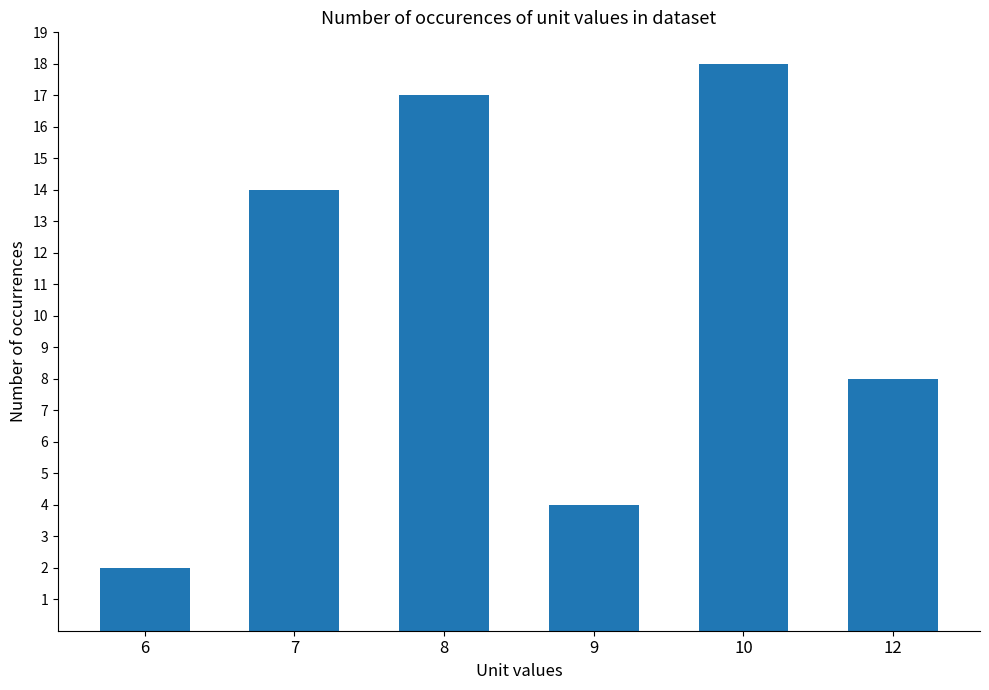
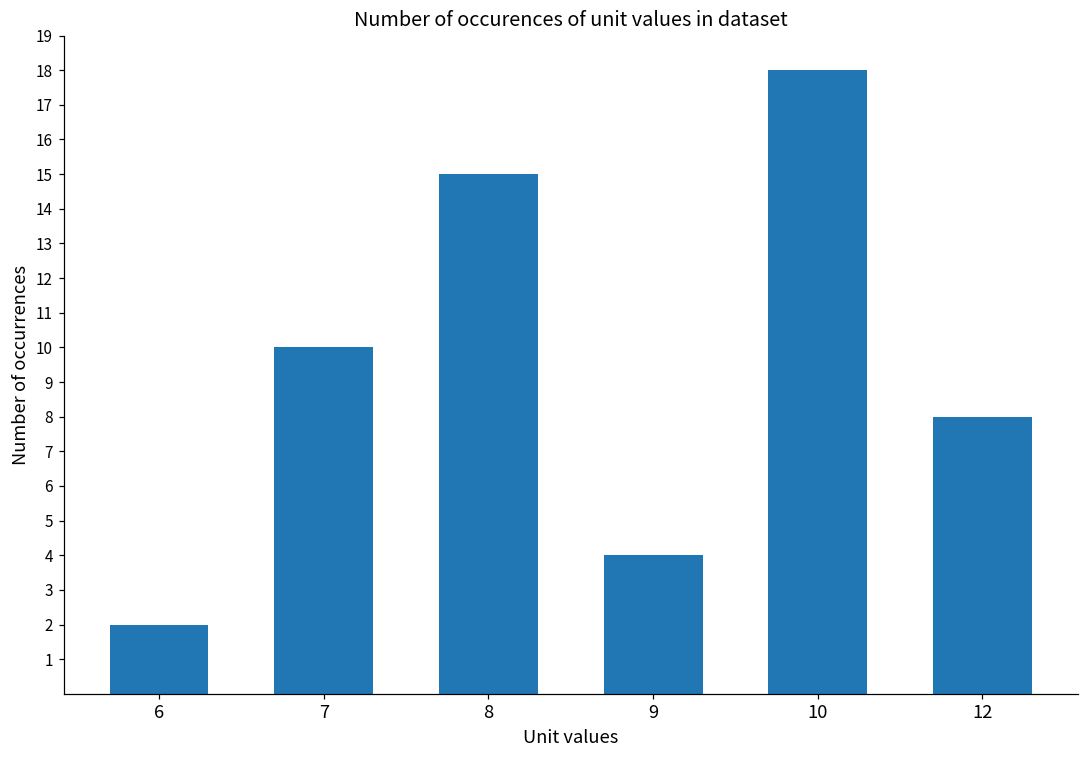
7: 14 -> 10
8: 17 -> 15
